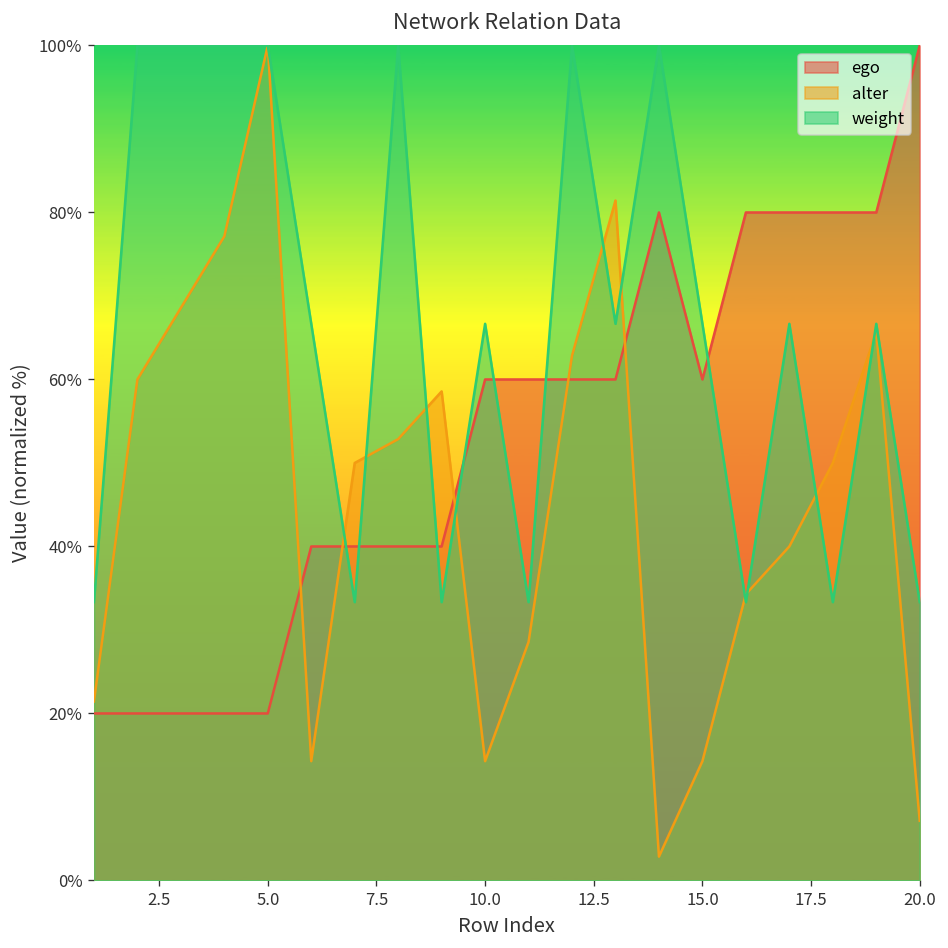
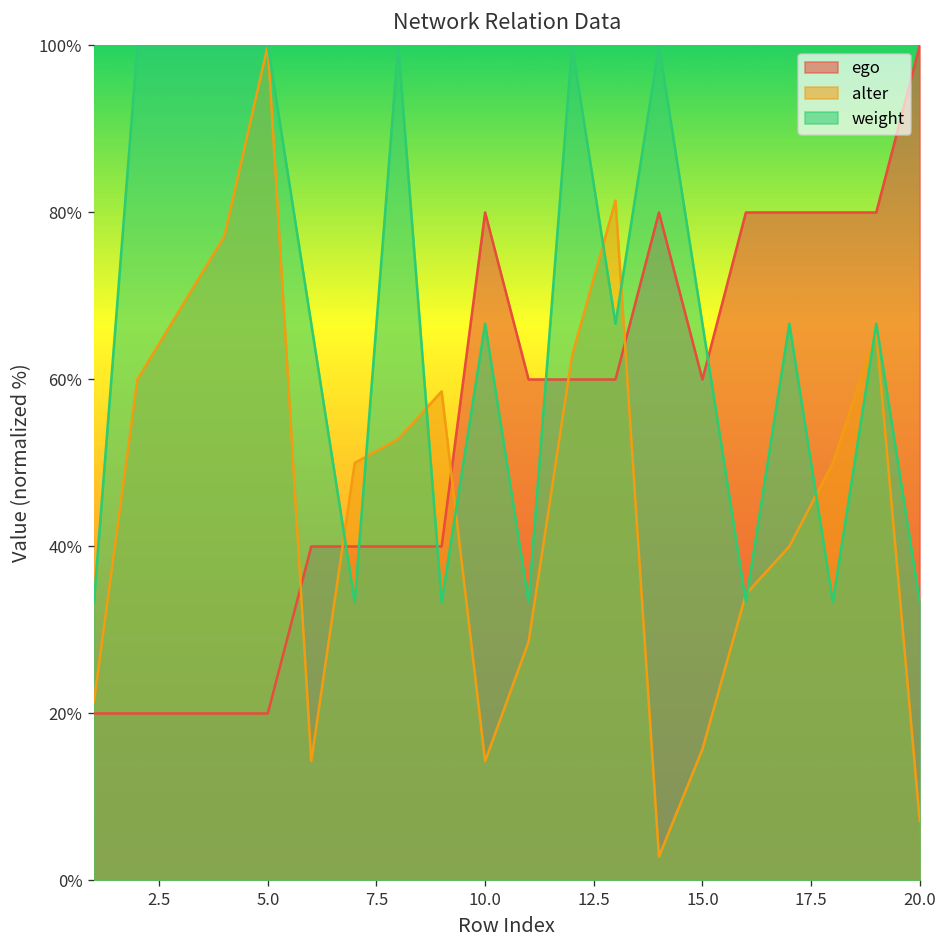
ego, 10.0: 60% -> 80%
alter, 15.0: 14% -> 16%
